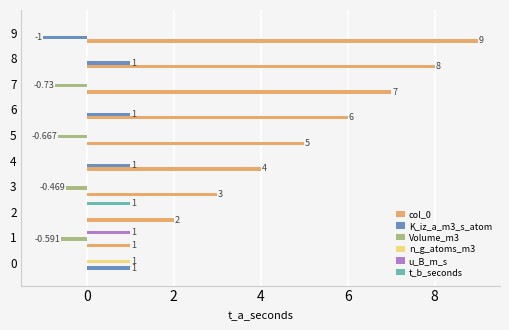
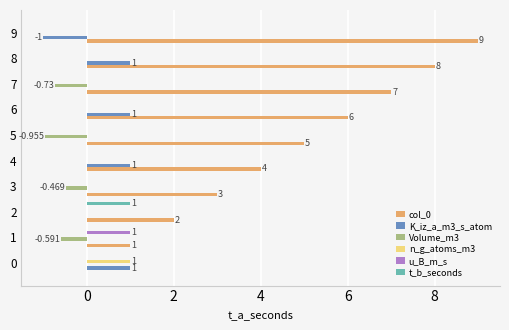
Volume_m3, 5: -0.667 -> -0.955
